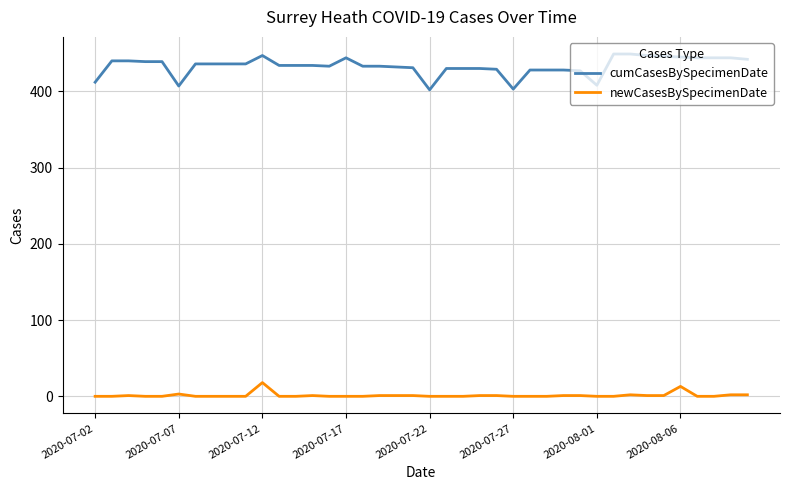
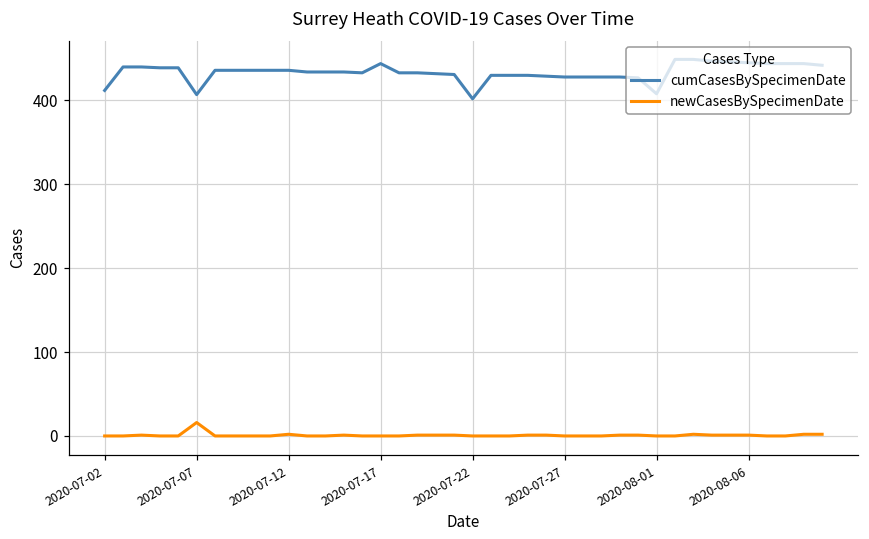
newCasesBySpecimenDate, 2020-07-07: 0 -> 20
cumCasesBySpecimenDate, 2020-07-12: 450 -> 440
newCasesBySpecimenDate, 2020-07-12: 20 -> 0
cumCasesBySpecimenDate, 2020-07-27: 400 -> 430
newCasesBySpecimenDate, 2020-08-06: 10 -> 0
